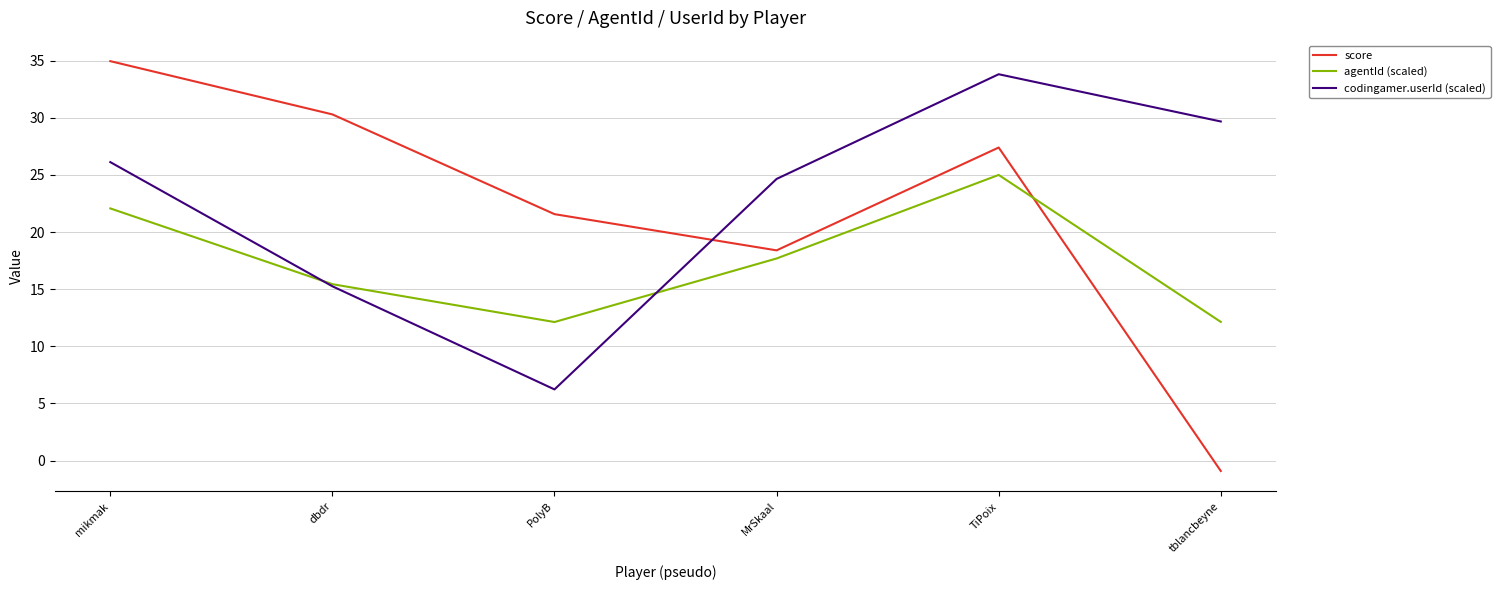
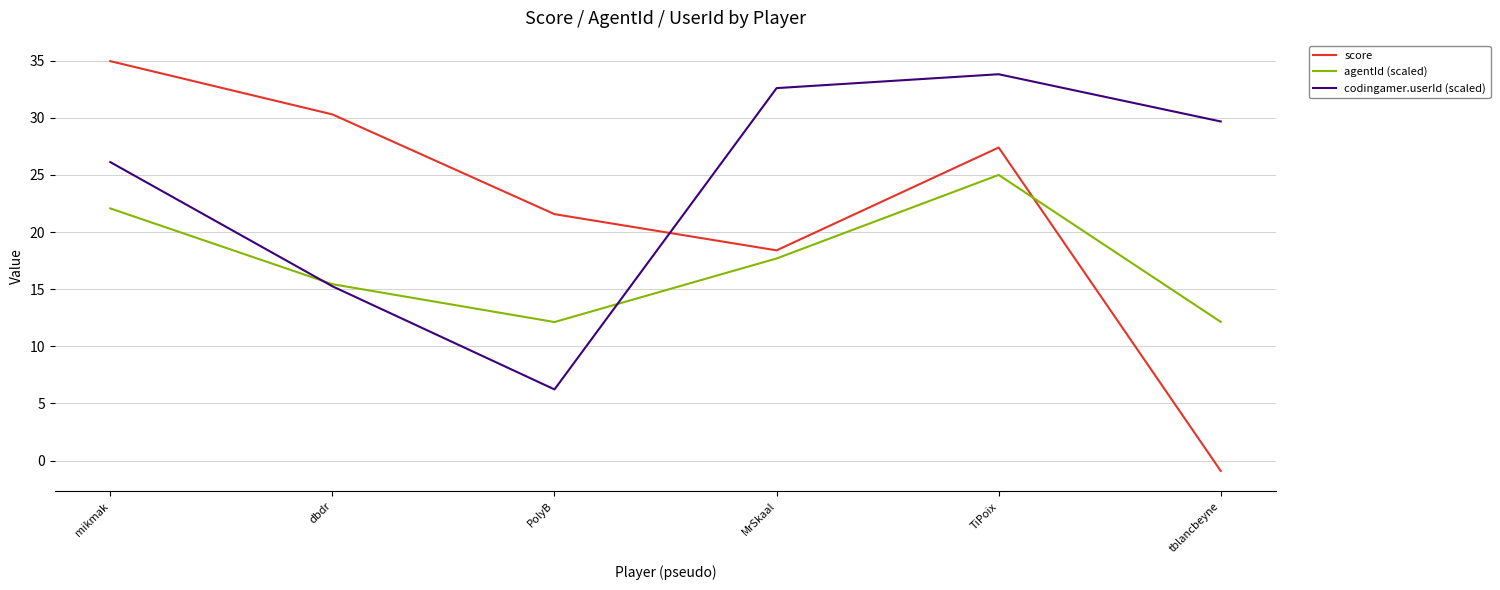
codingamer.userId (scaled), MrSkaal: 24.7 -> 32.6
